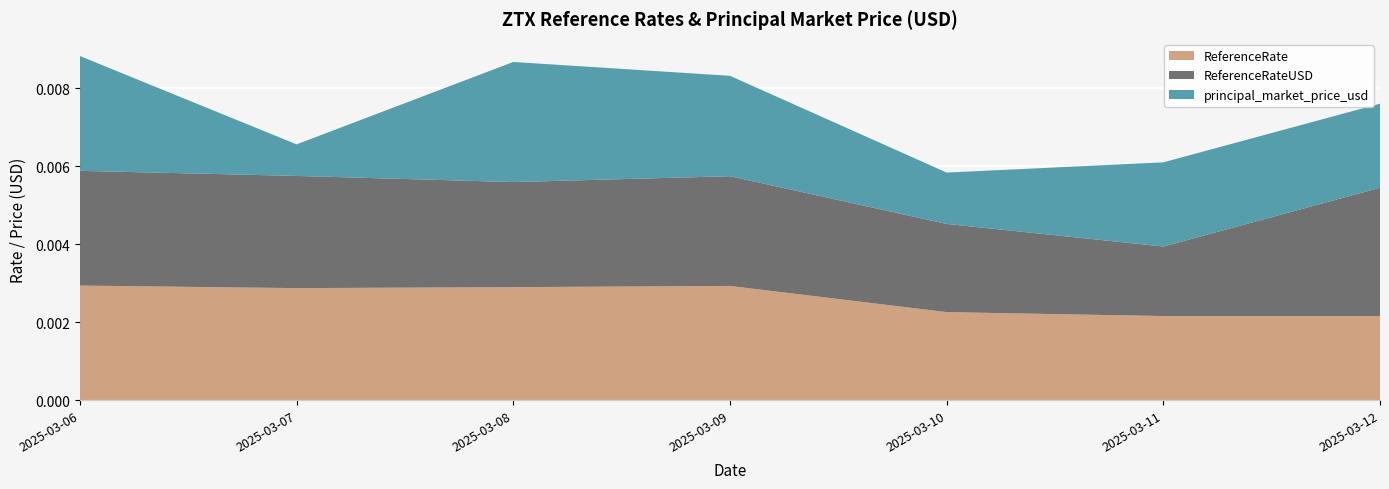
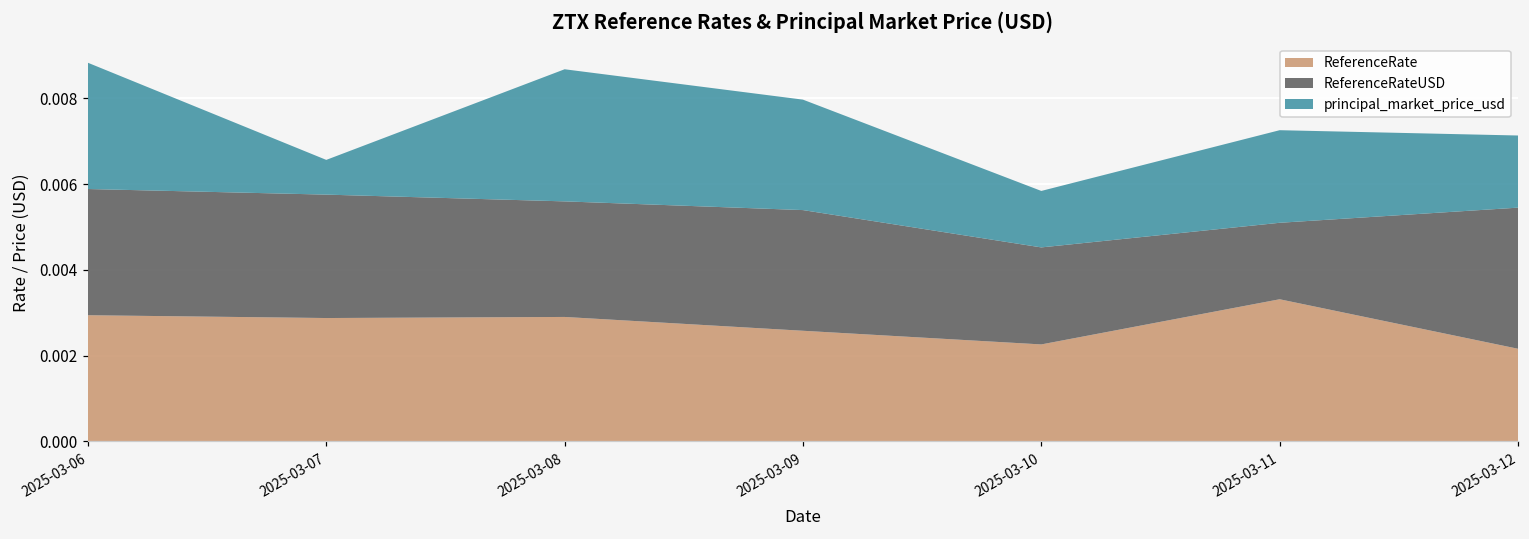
ReferenceRate, 2025-03-09: 0.0029 -> 0.0026
ReferenceRate, 2025-03-11: 0.0022 -> 0.0033
principal_market_price_usd, 2025-03-12: 0.0022 -> 0.0017
